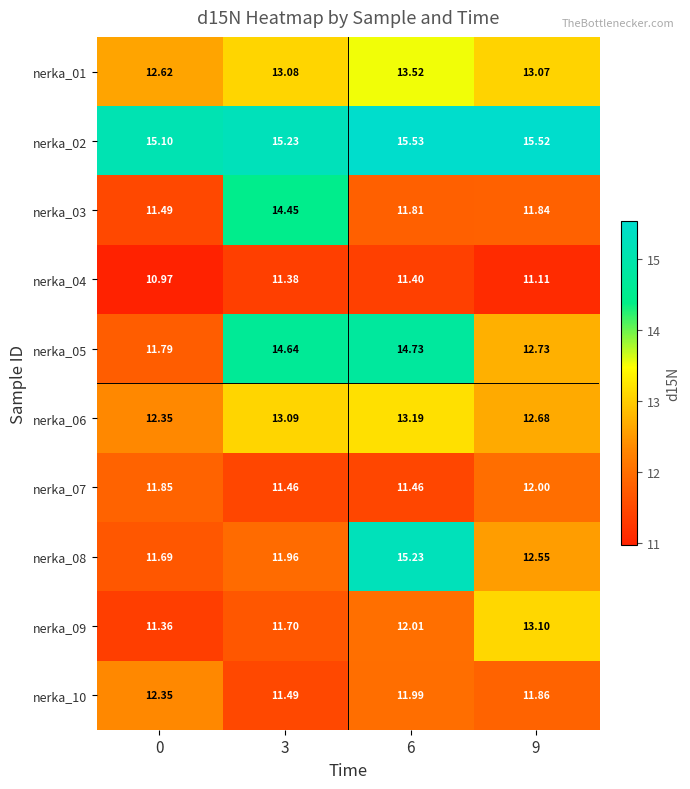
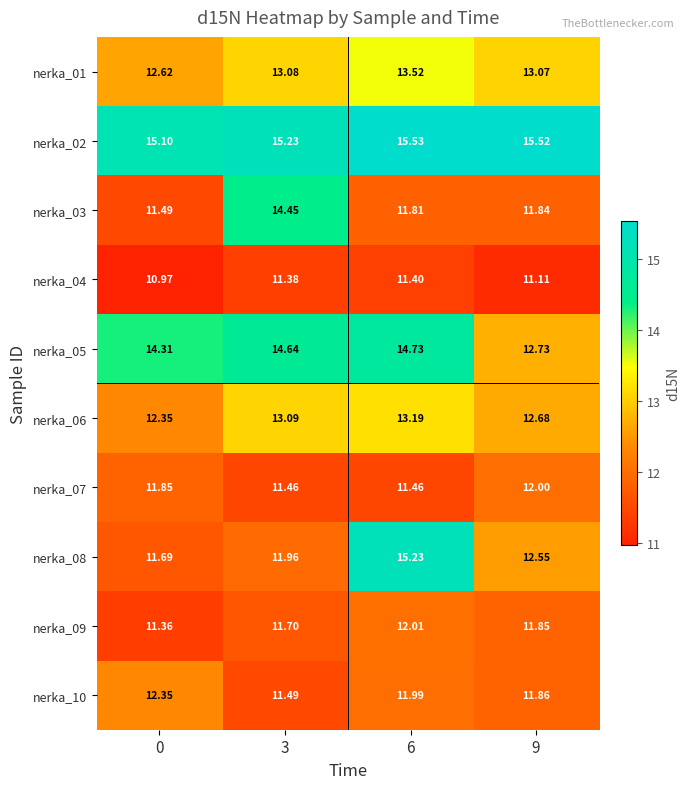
nerka_05, 0: 11.79 -> 14.31
nerka_09, 9: 13.10 -> 11.85
